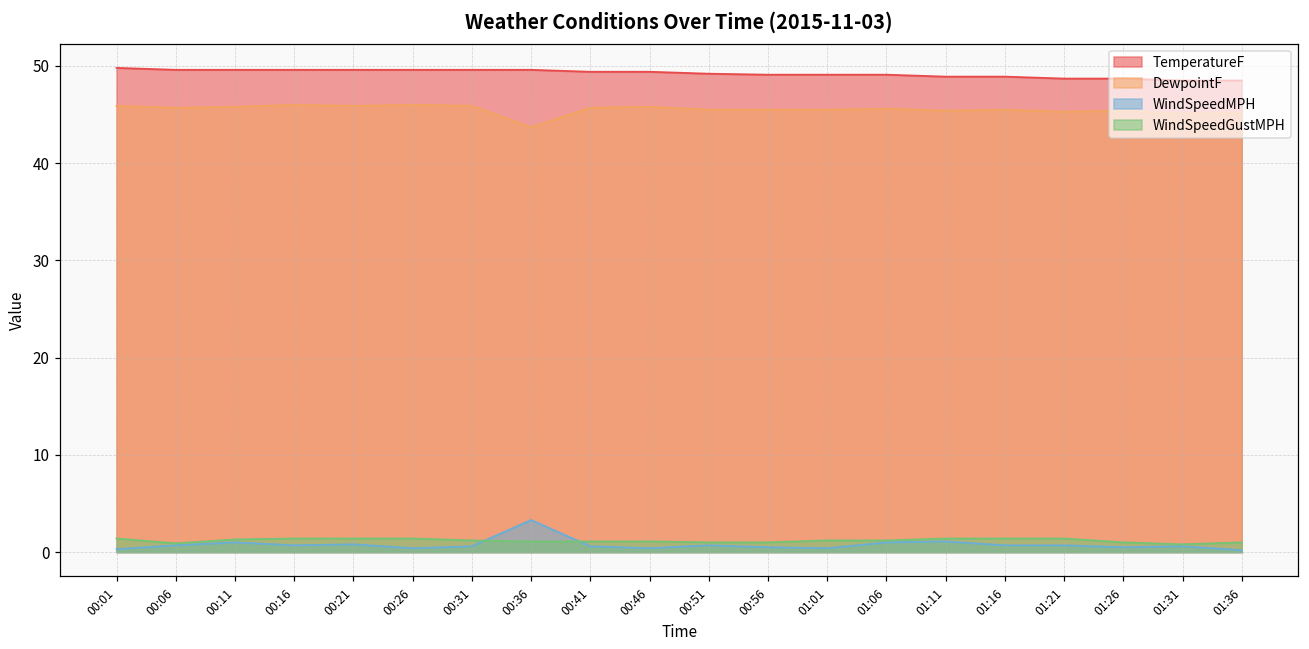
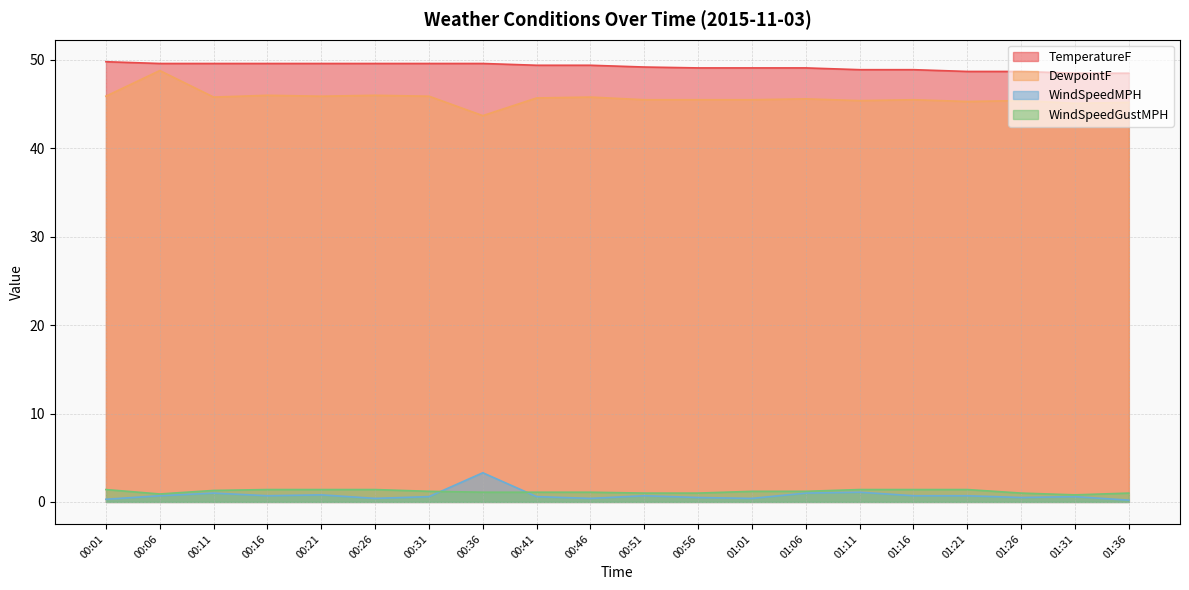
DewpointF, 00:06: 46 -> 49
